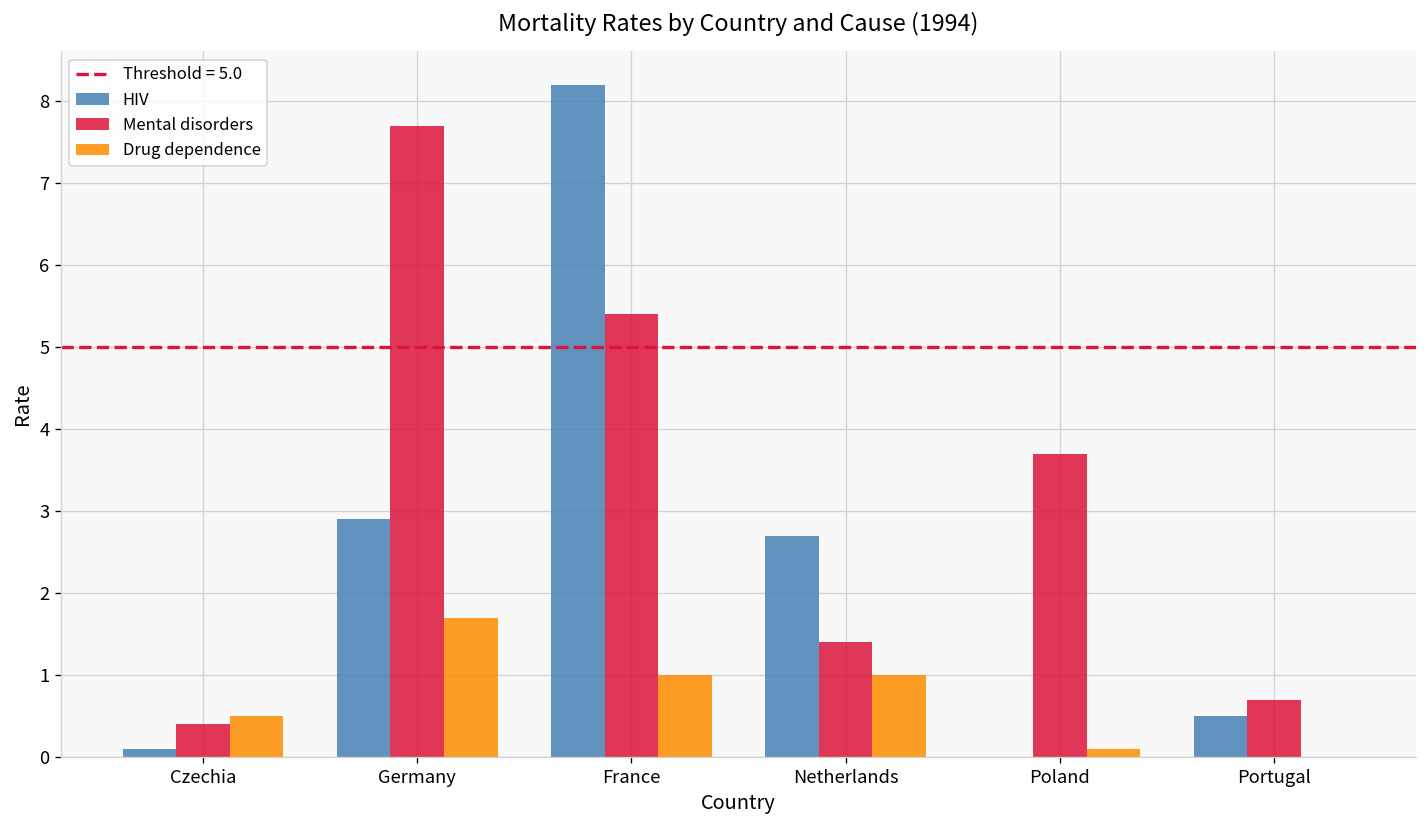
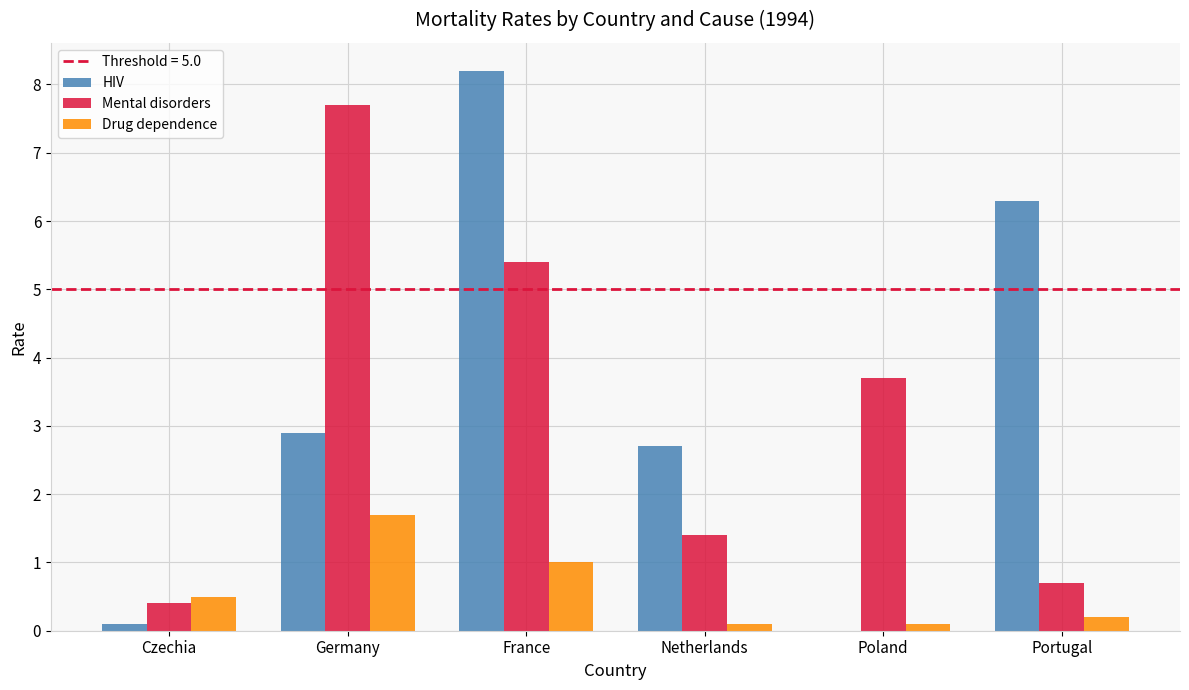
Drug dependence, Netherlands: 1.0 -> 0.1
HIV, Portugal: 0.5 -> 6.3
Drug dependence, Portugal: 0.0 -> 0.2
